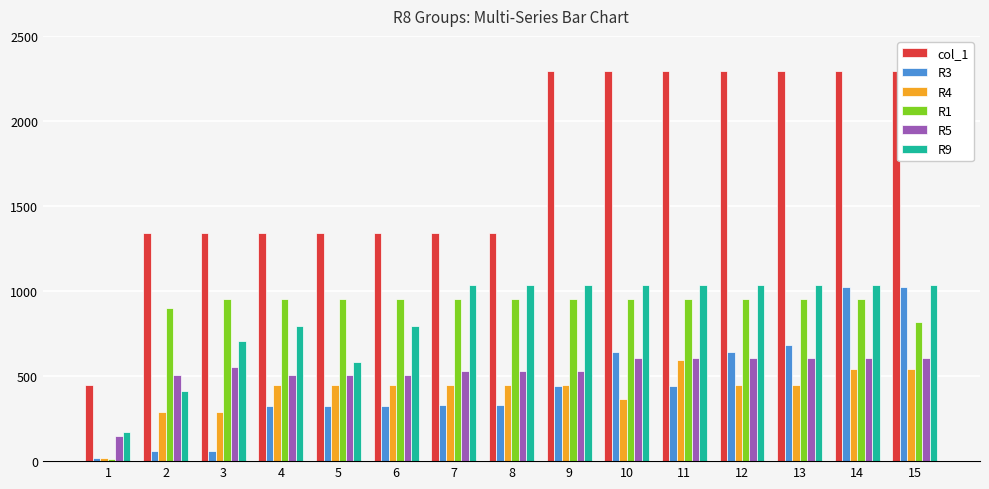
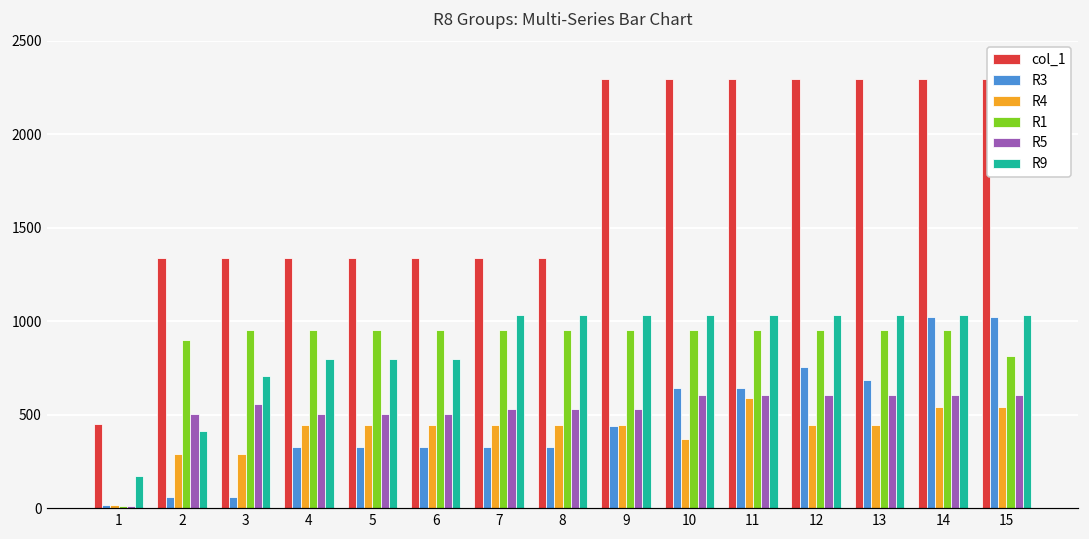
R5, 1: 150 -> 10
R9, 5: 580 -> 800
R3, 11: 440 -> 640
R3, 12: 640 -> 750
